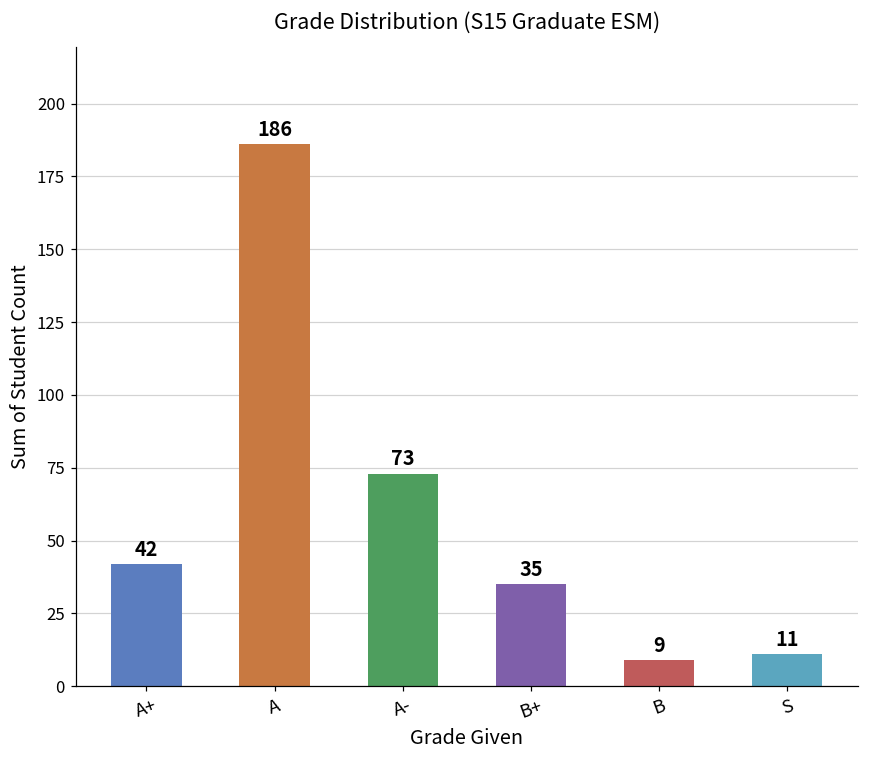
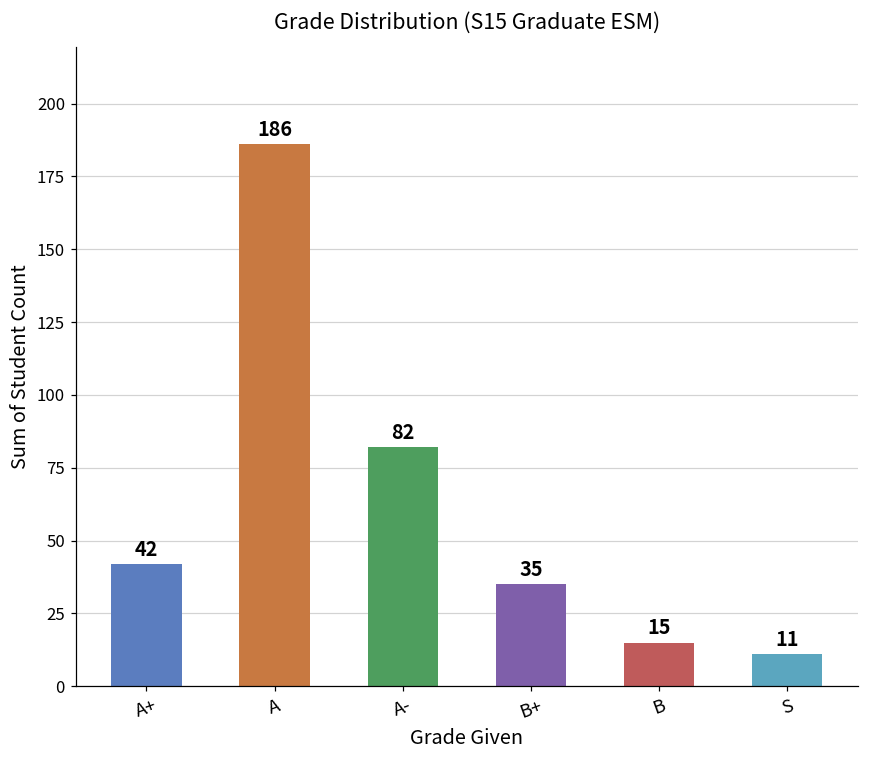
A-: 73 -> 82
B: 9 -> 15
